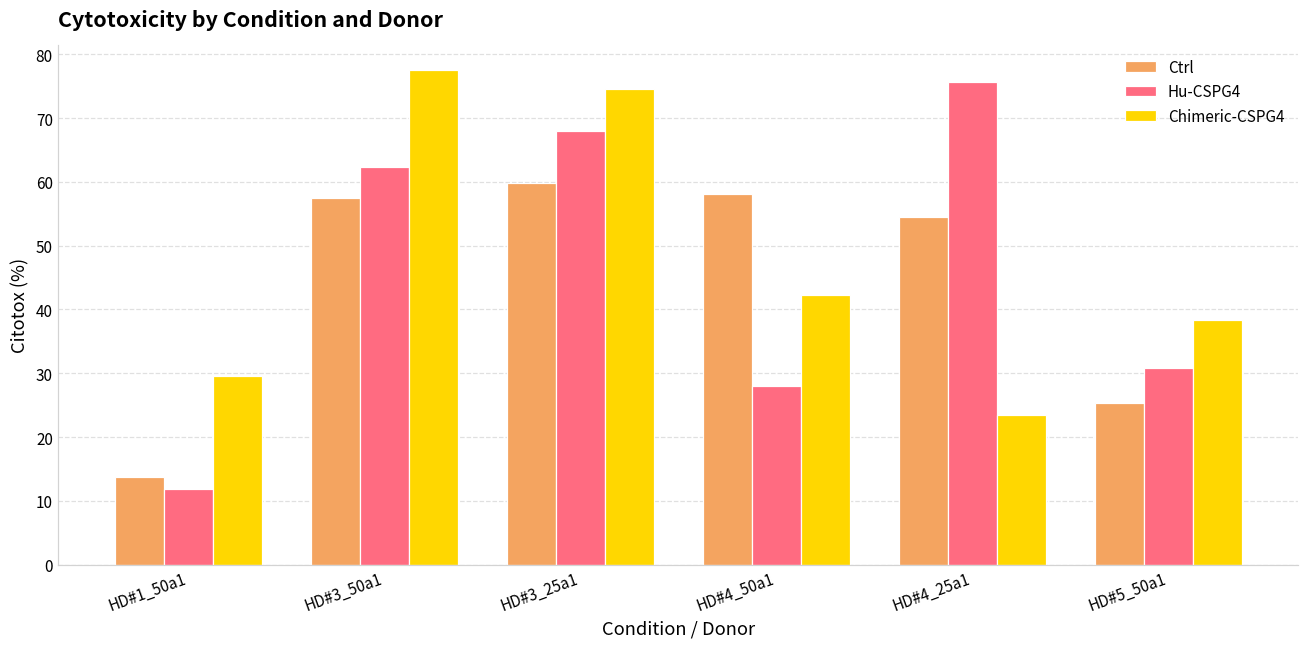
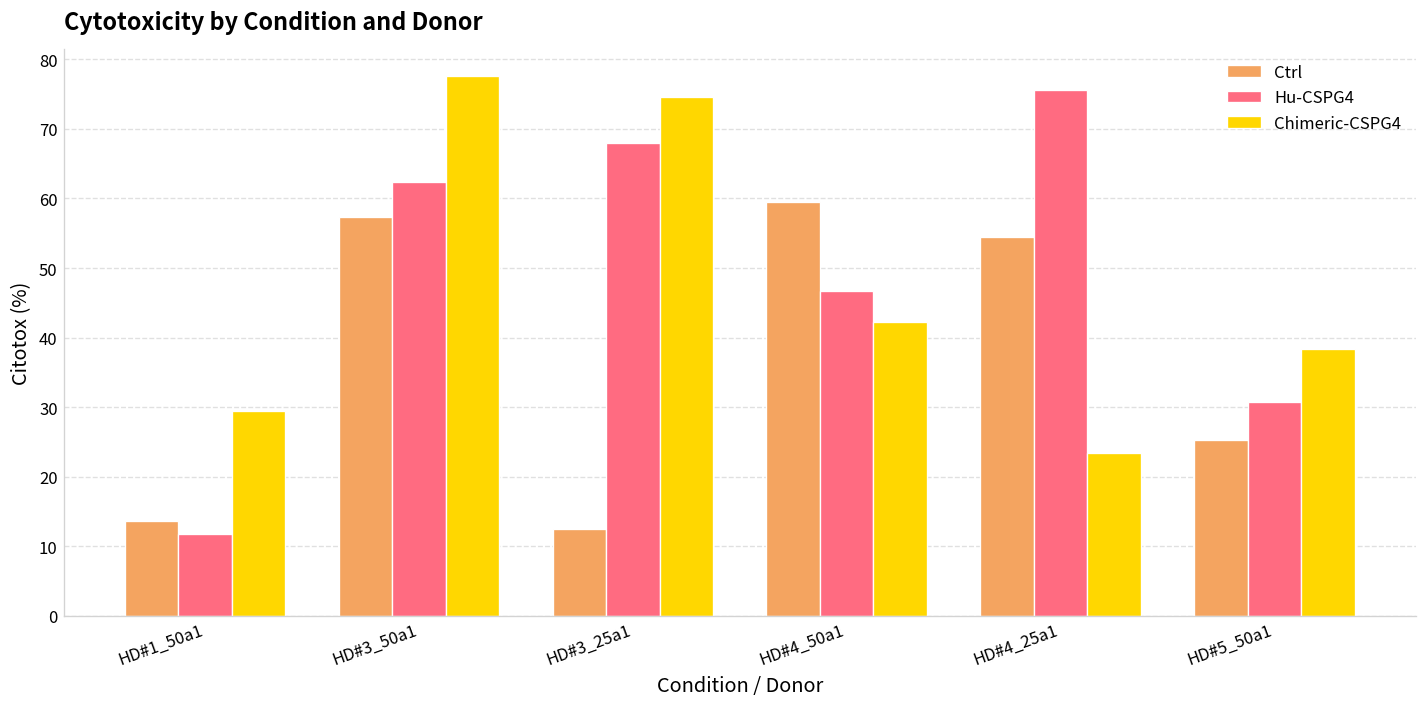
Ctrl, HD#3_25a1: 60 -> 13
Ctrl, HD#4_50a1: 58 -> 60
Hu-CSPG4, HD#4_50a1: 28 -> 47
